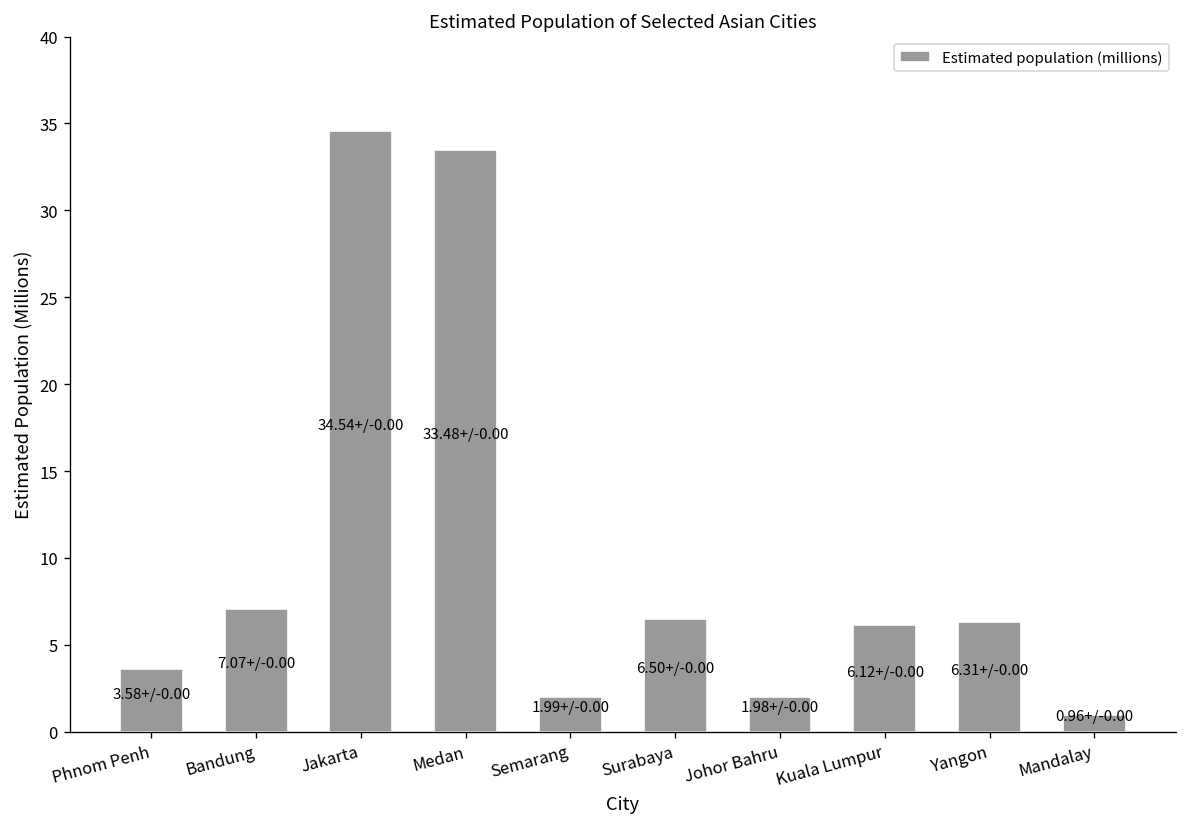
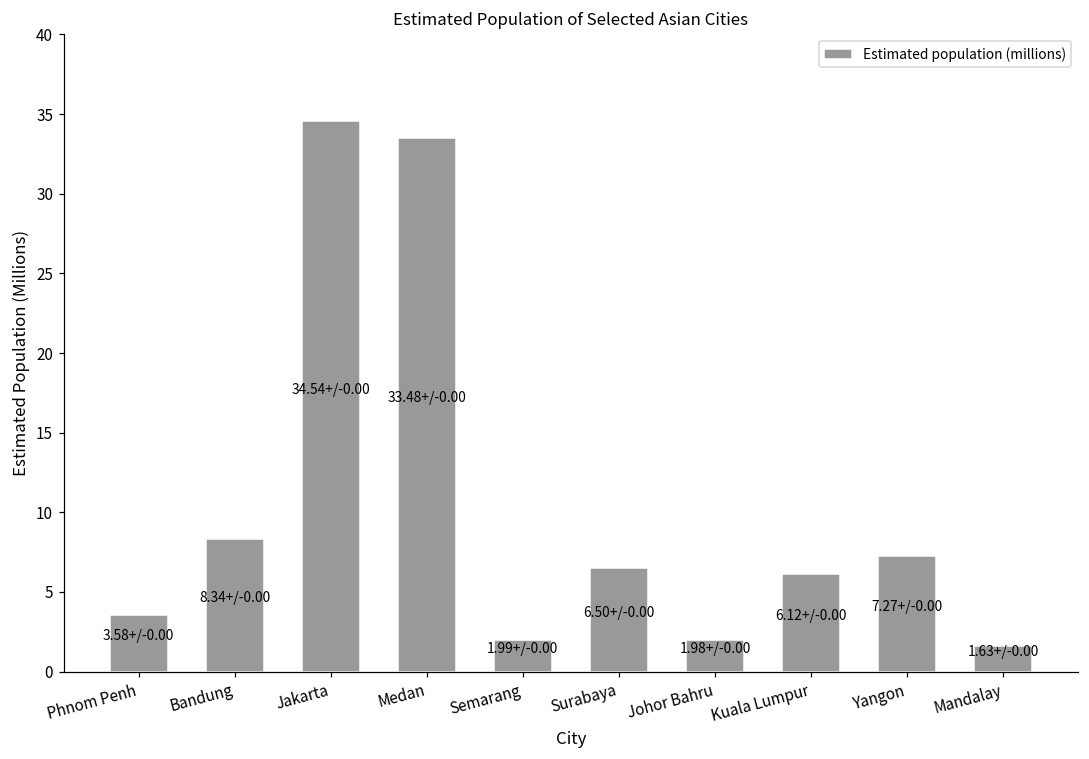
Bandung: 7.07+/ -> 8.34+/
Yangon: 6.31+/ -> 7.27+/
Mandalay: 0.96+/ -> 1.63+/
